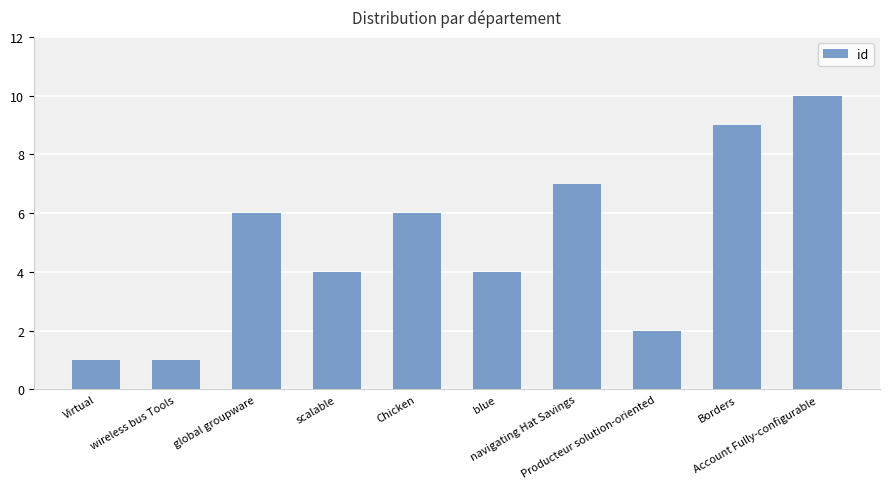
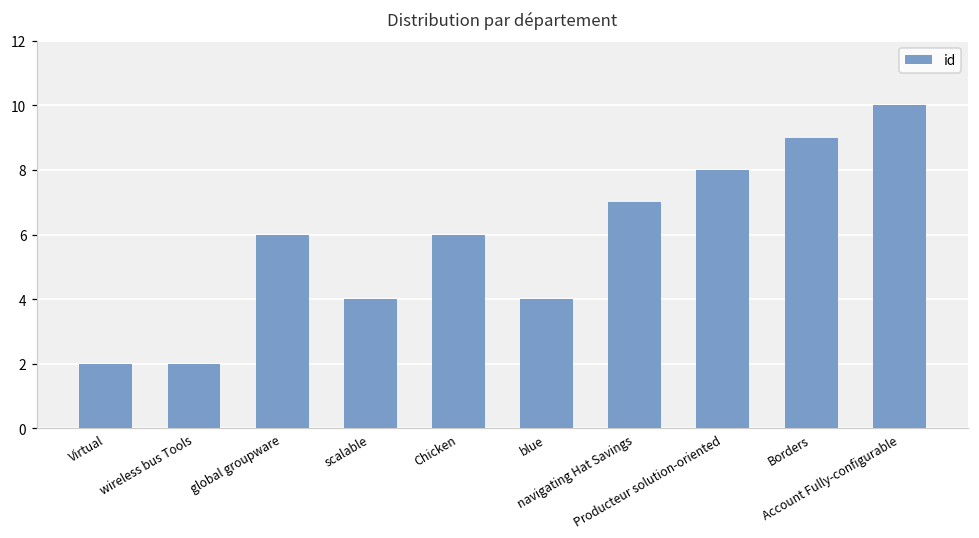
Virtual: 1 -> 2
wireless bus Tools: 1 -> 2
Producteur solution-oriented: 2 -> 8
